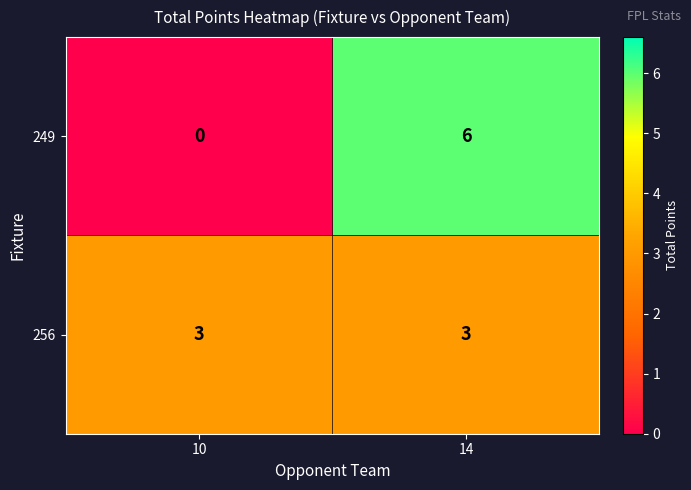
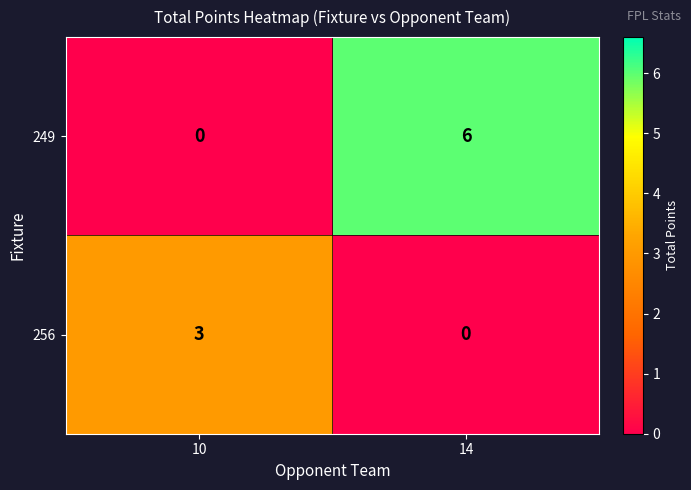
256, 14: 3 -> 0
